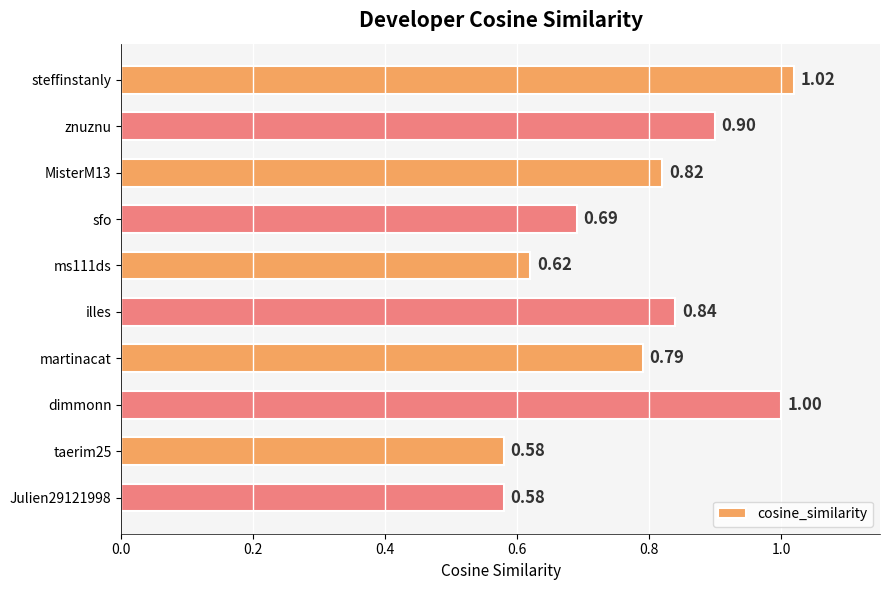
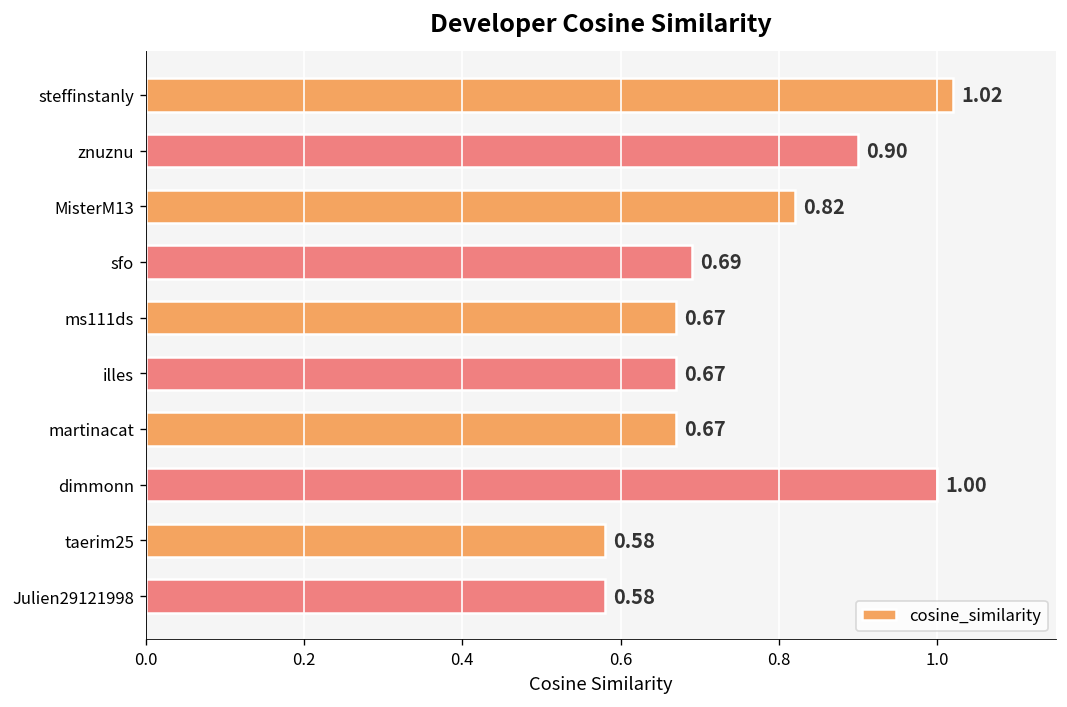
ms111ds: 0.62 -> 0.67
illes: 0.84 -> 0.67
martinacat: 0.79 -> 0.67
